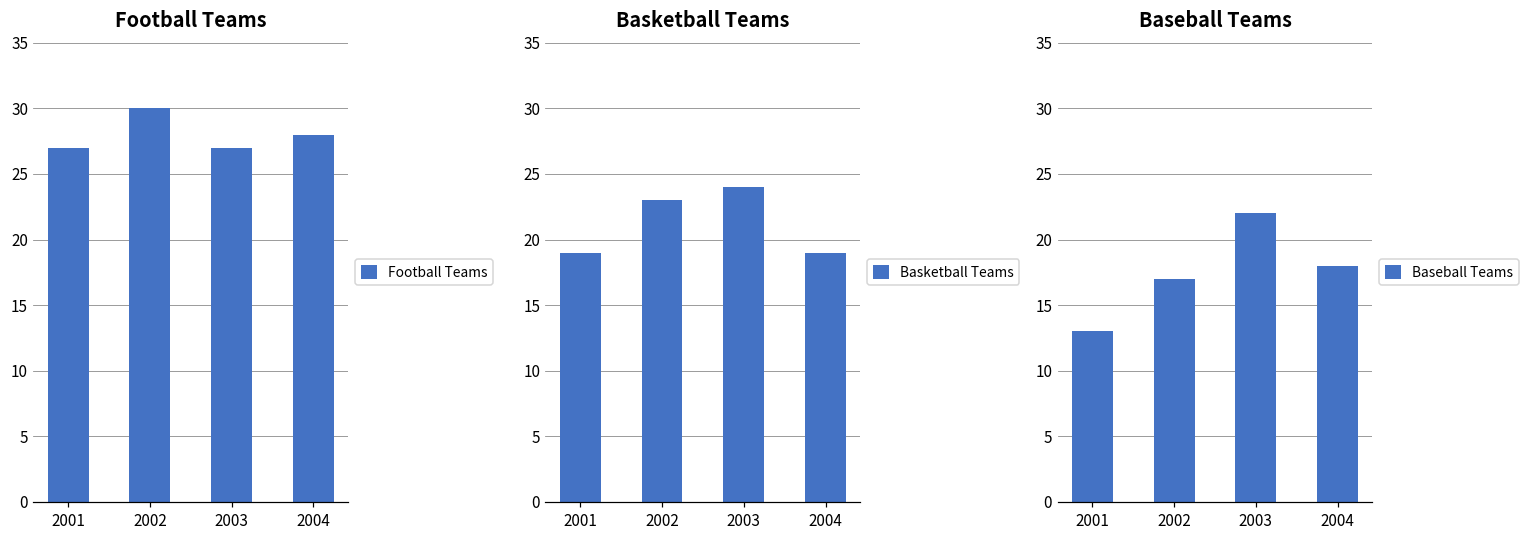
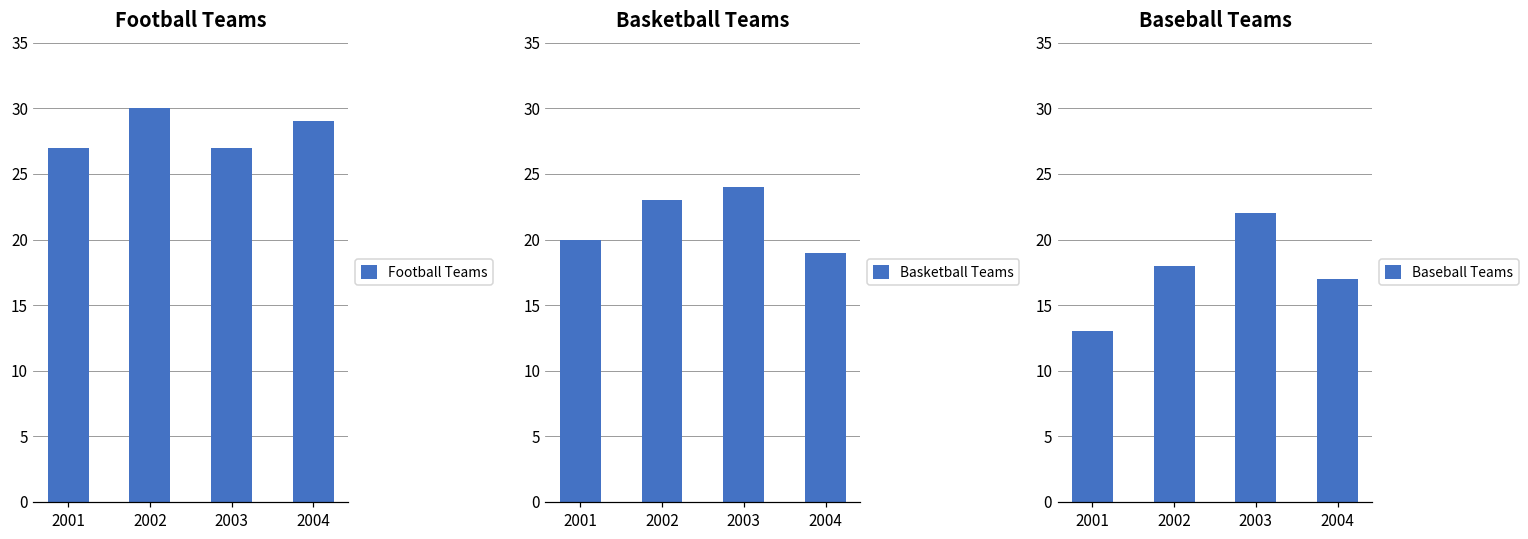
Football Teams, 2004: 28 -> 29
Basketball Teams, 2001: 19 -> 20
Baseball Teams, 2002: 17 -> 18
Baseball Teams, 2004: 18 -> 17
